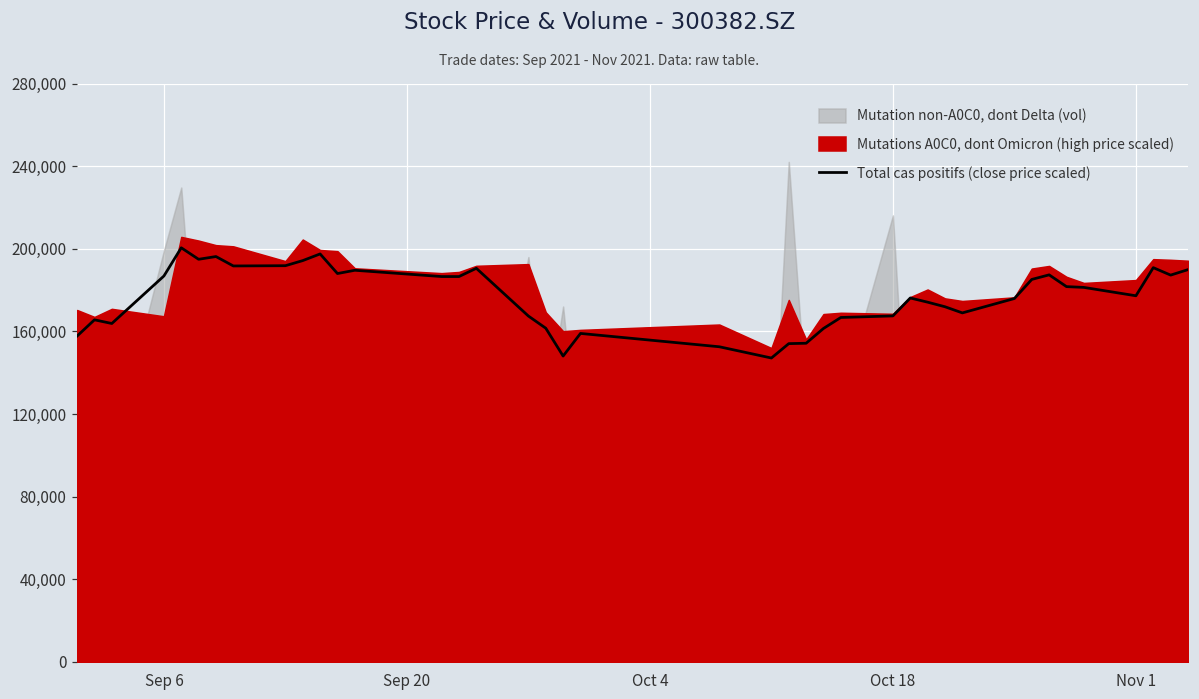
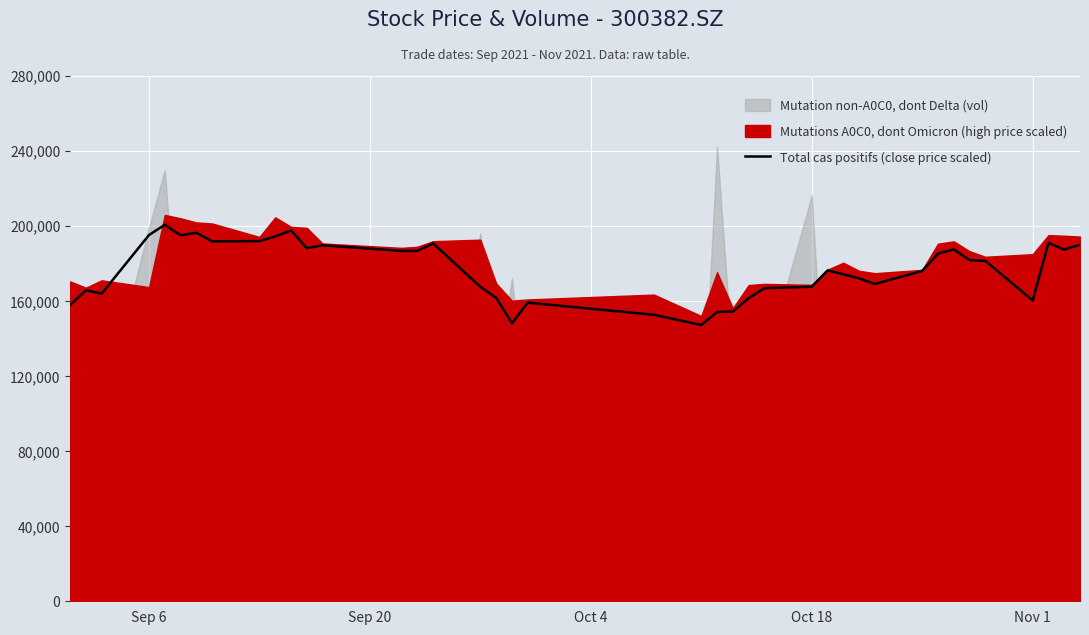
Total cas positifs (close price scaled), Sep 6: 187,000 -> 195,000
Total cas positifs (close price scaled), Nov 1: 177,000 -> 160,000
